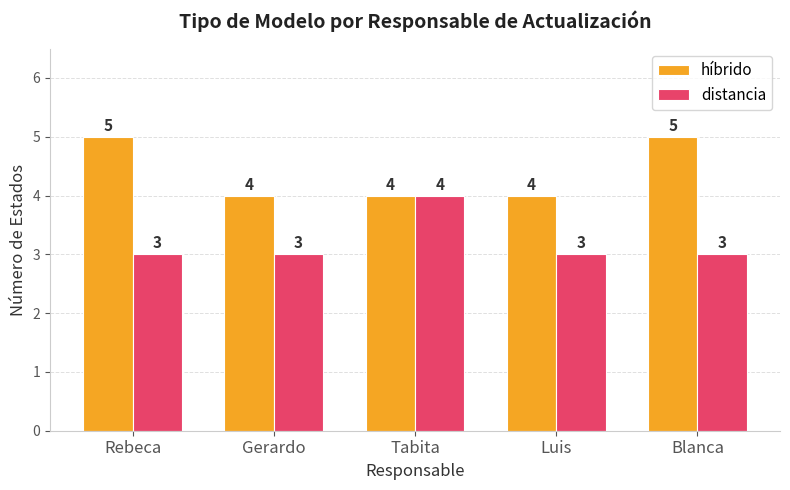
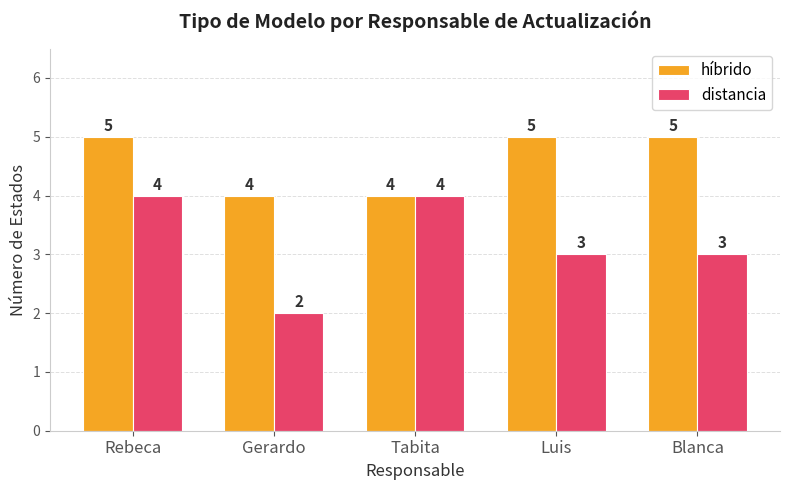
distancia, Rebeca: 3 -> 4
distancia, Gerardo: 3 -> 2
híbrido, Luis: 4 -> 5
